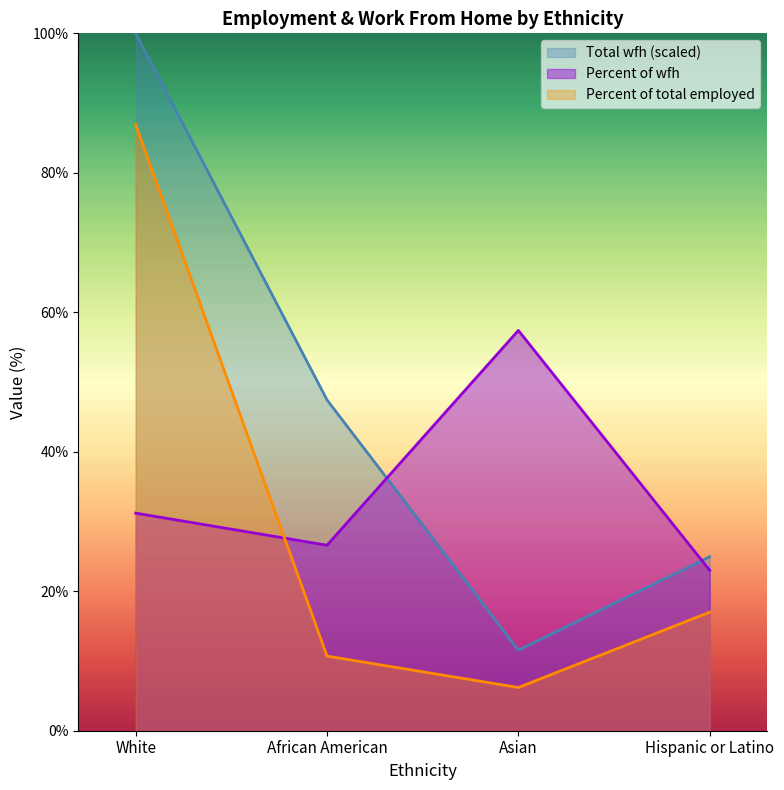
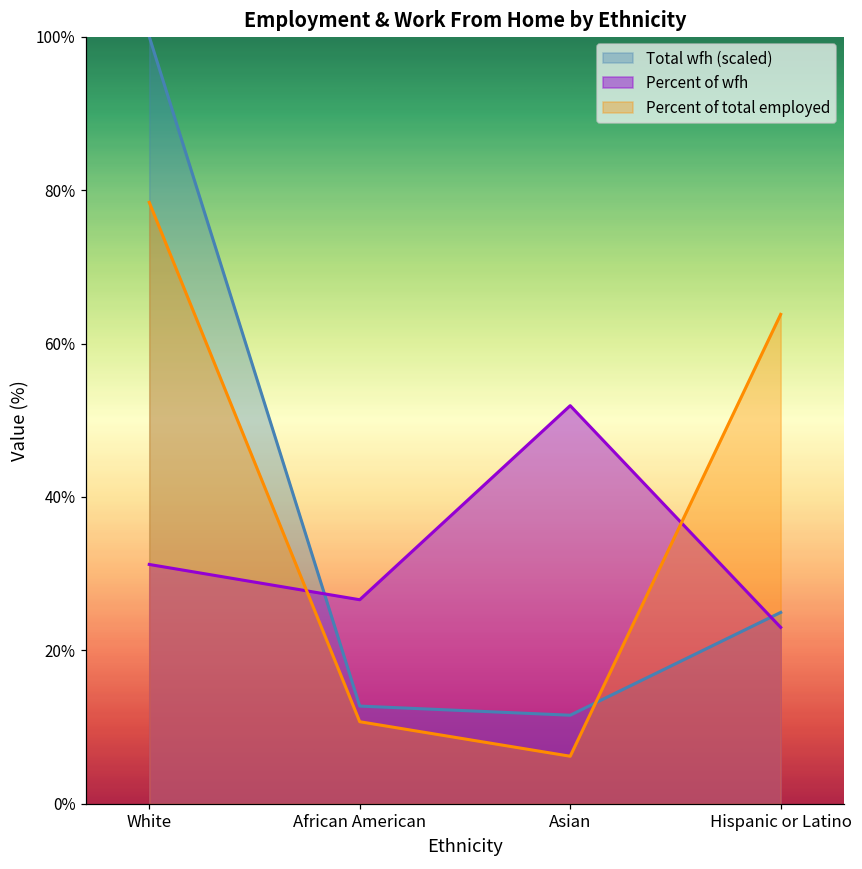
Percent of total employed, White: 87% -> 78%
Total wfh (scaled), African American: 47% -> 13%
Percent of wfh, Asian: 57% -> 52%
Percent of total employed, Hispanic or Latino: 17% -> 64%
